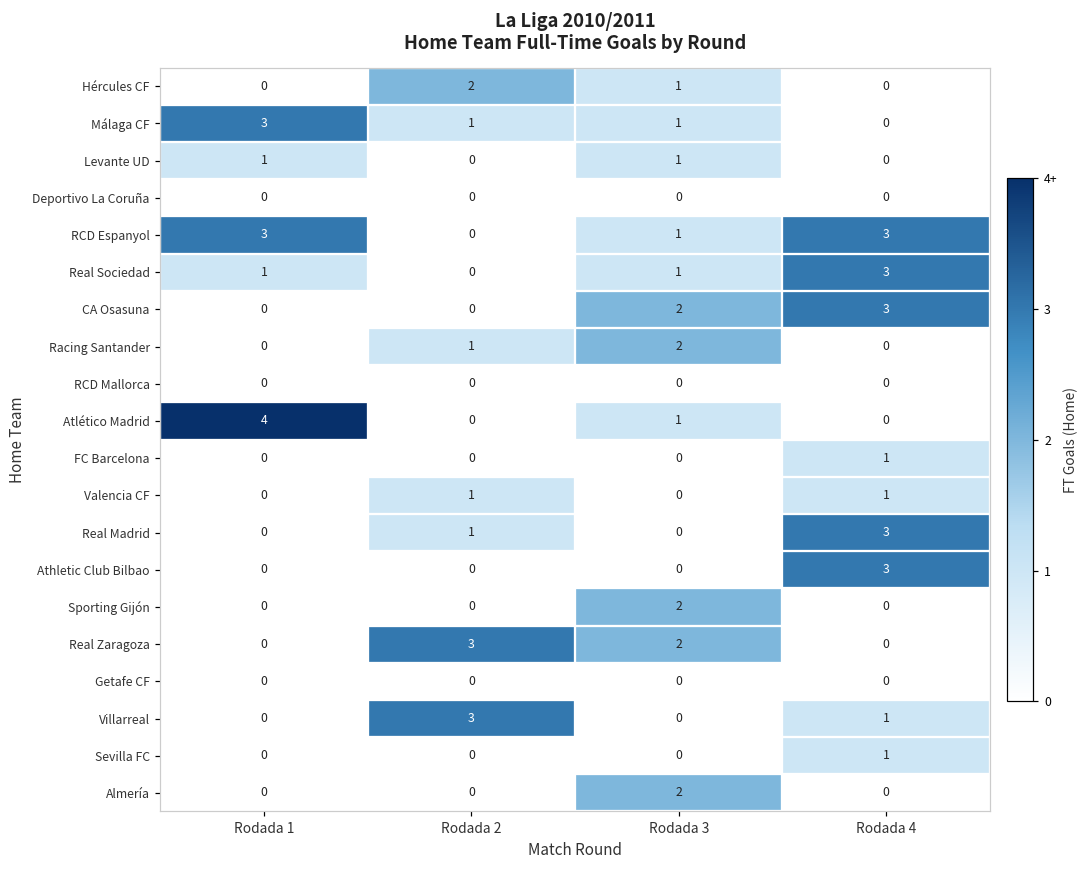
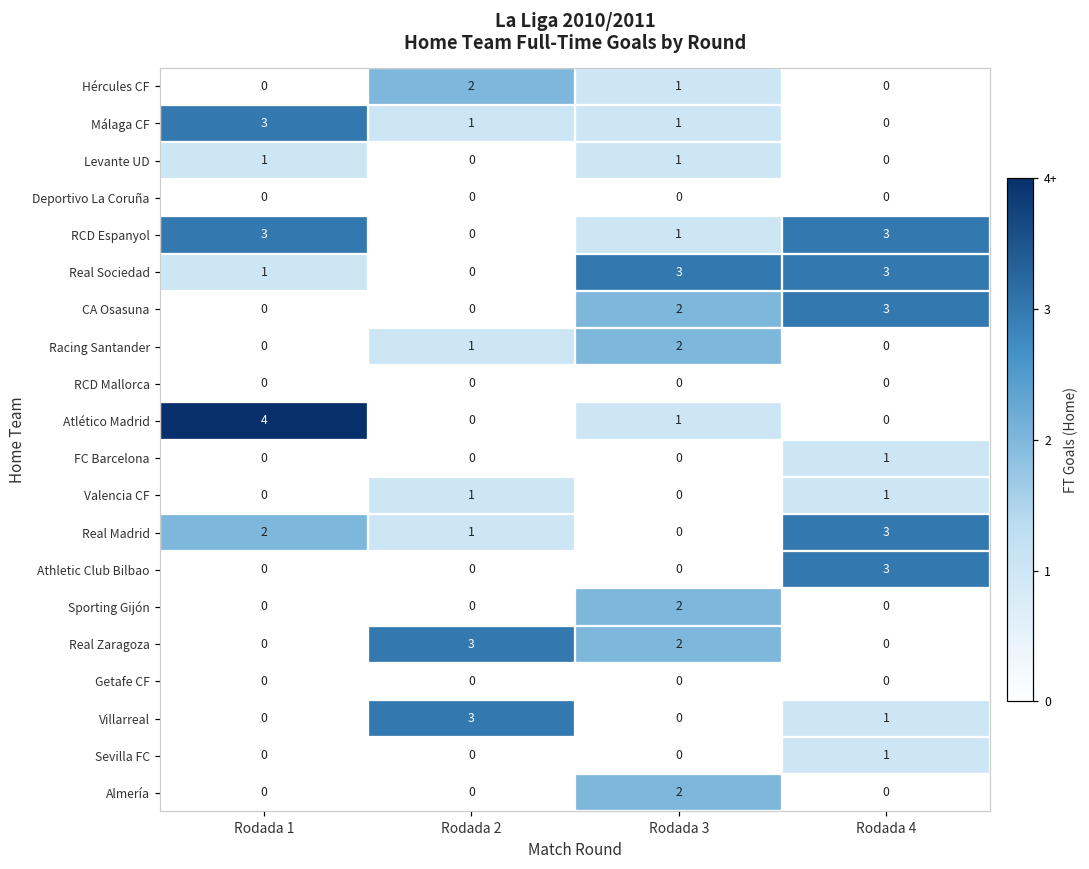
Real Sociedad, Rodada 3: 1 -> 3
Real Madrid, Rodada 1: 0 -> 2
